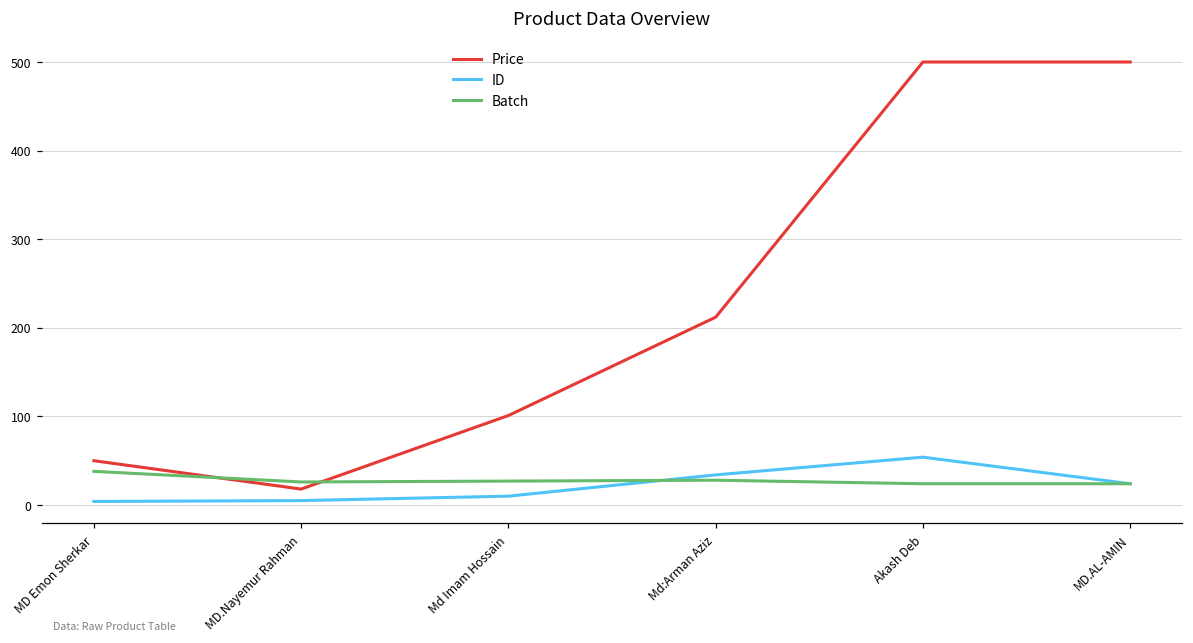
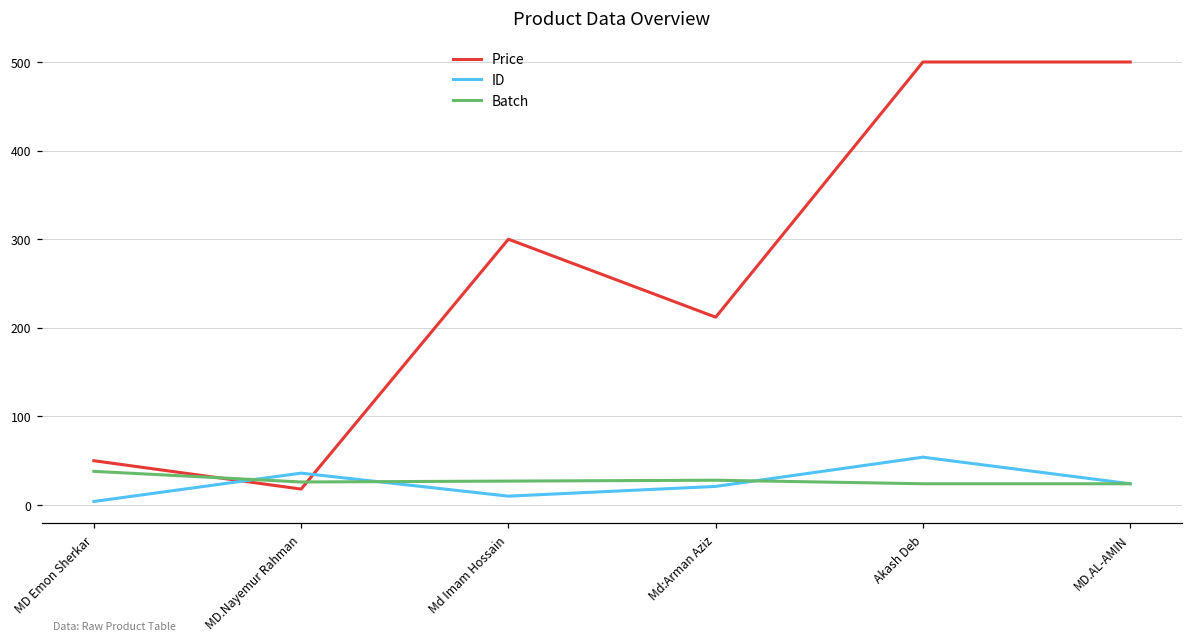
ID, MD.Nayemur Rahman: 10 -> 40
Price, Md Imam Hossain: 100 -> 300
ID, Md:Arman Aziz: 30 -> 20
